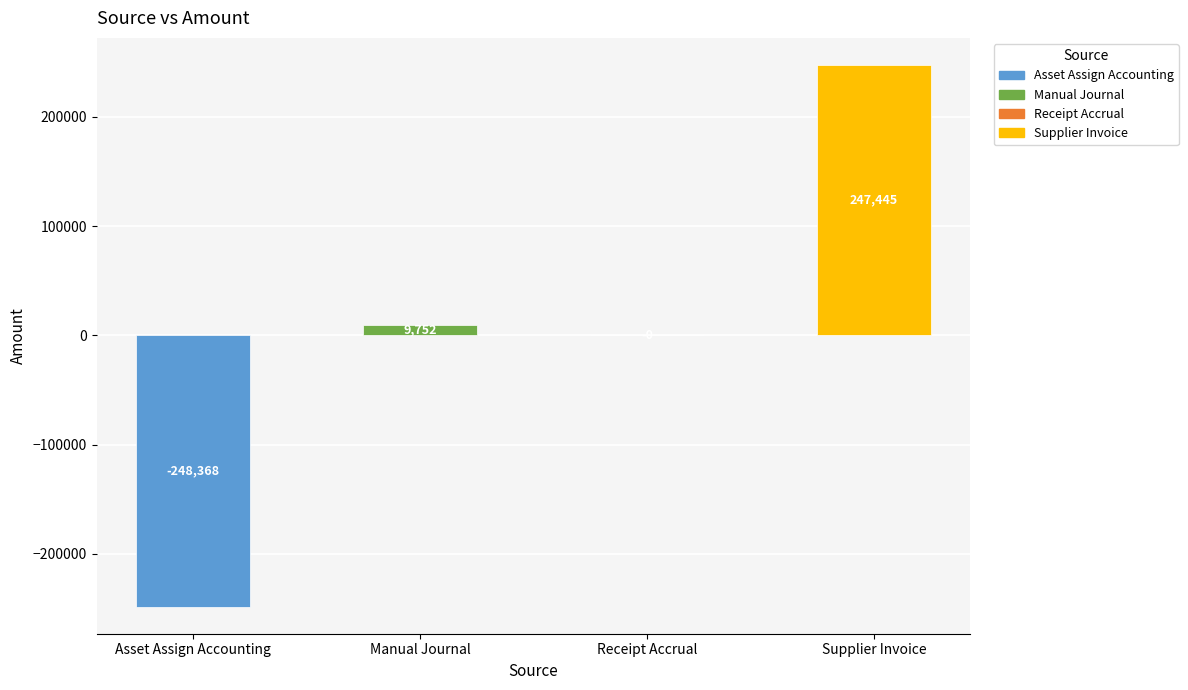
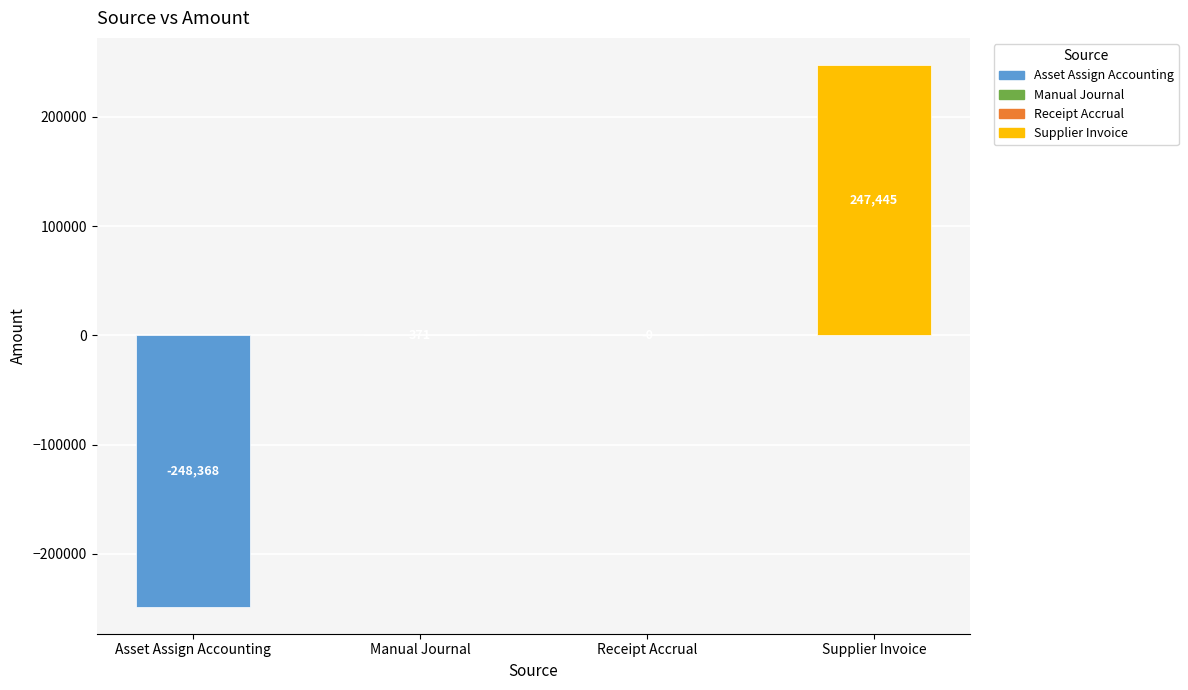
Manual Journal: 10000 -> 0
